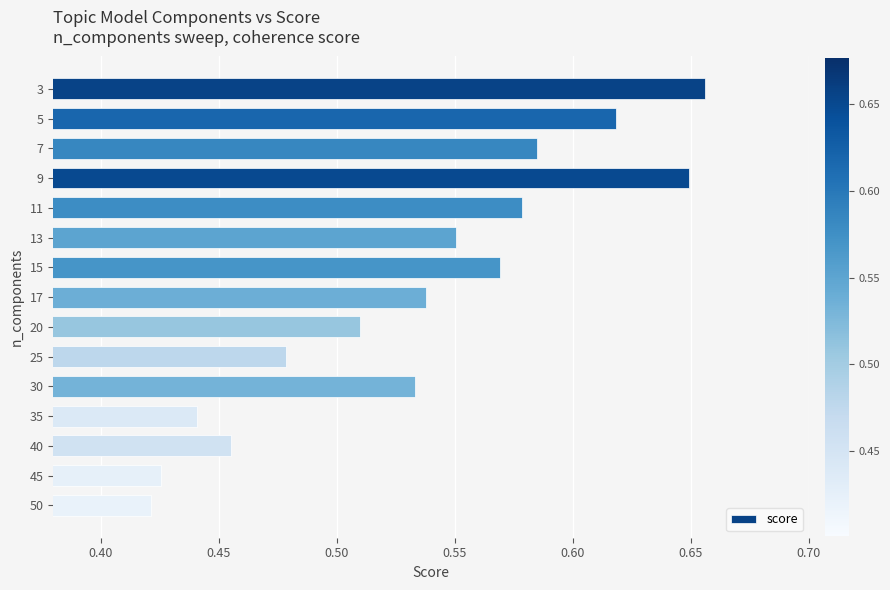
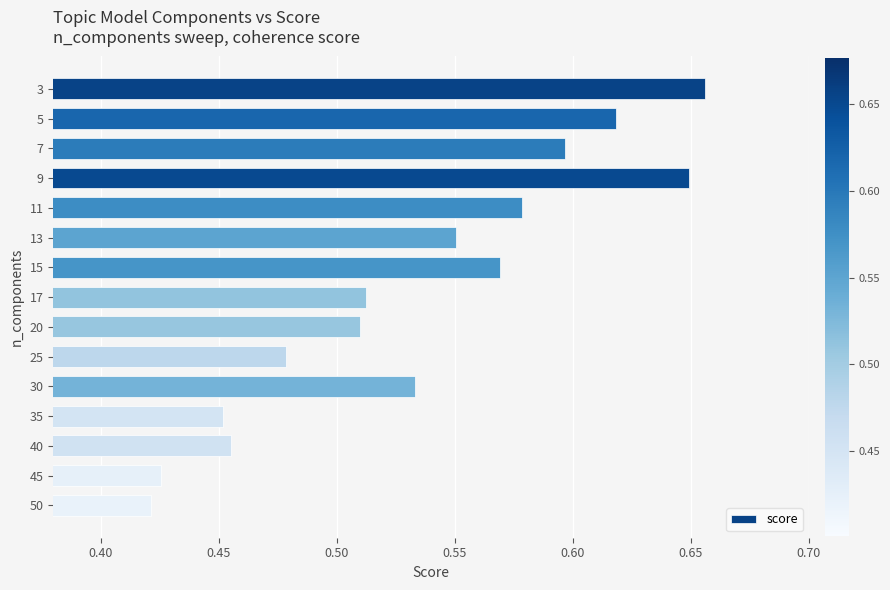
7: 0.585 -> 0.597
17: 0.538 -> 0.513
35: 0.441 -> 0.452
